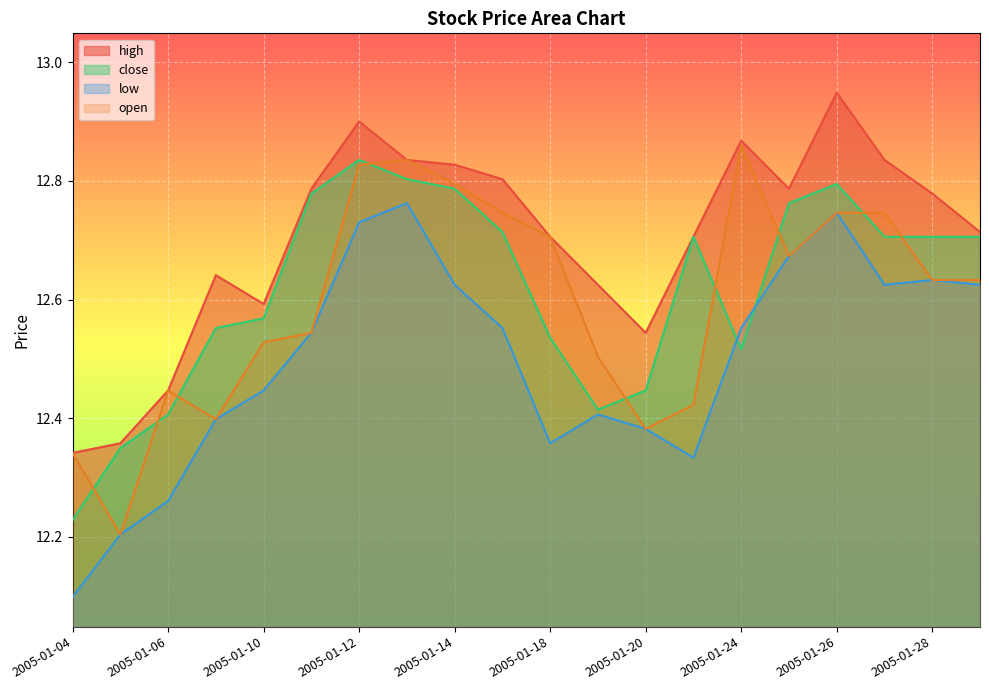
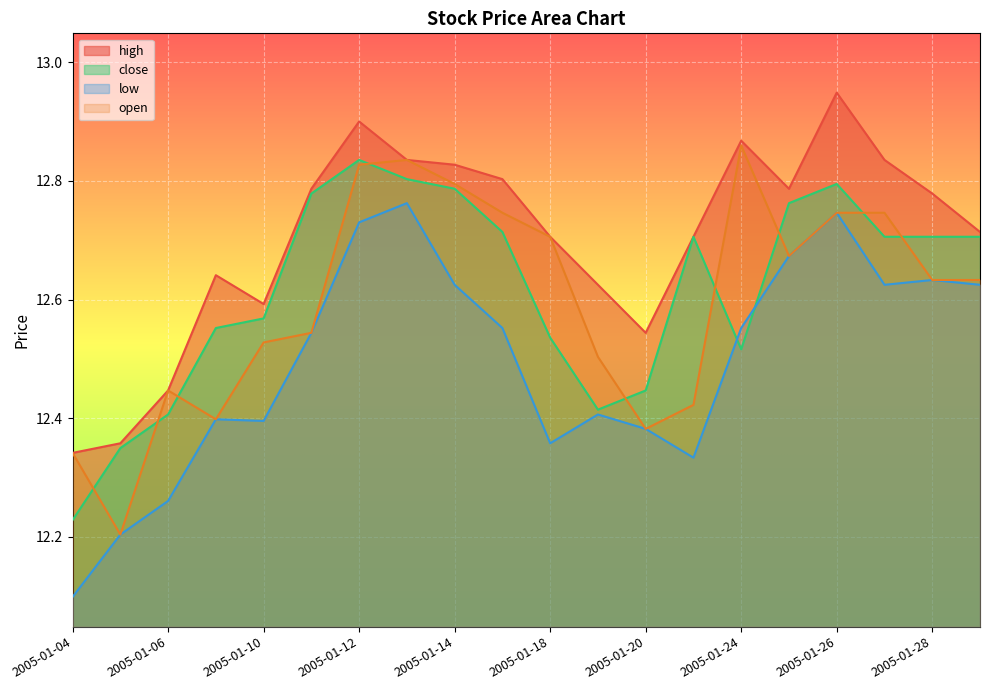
low, 2005-01-10: 12.45 -> 12.40
